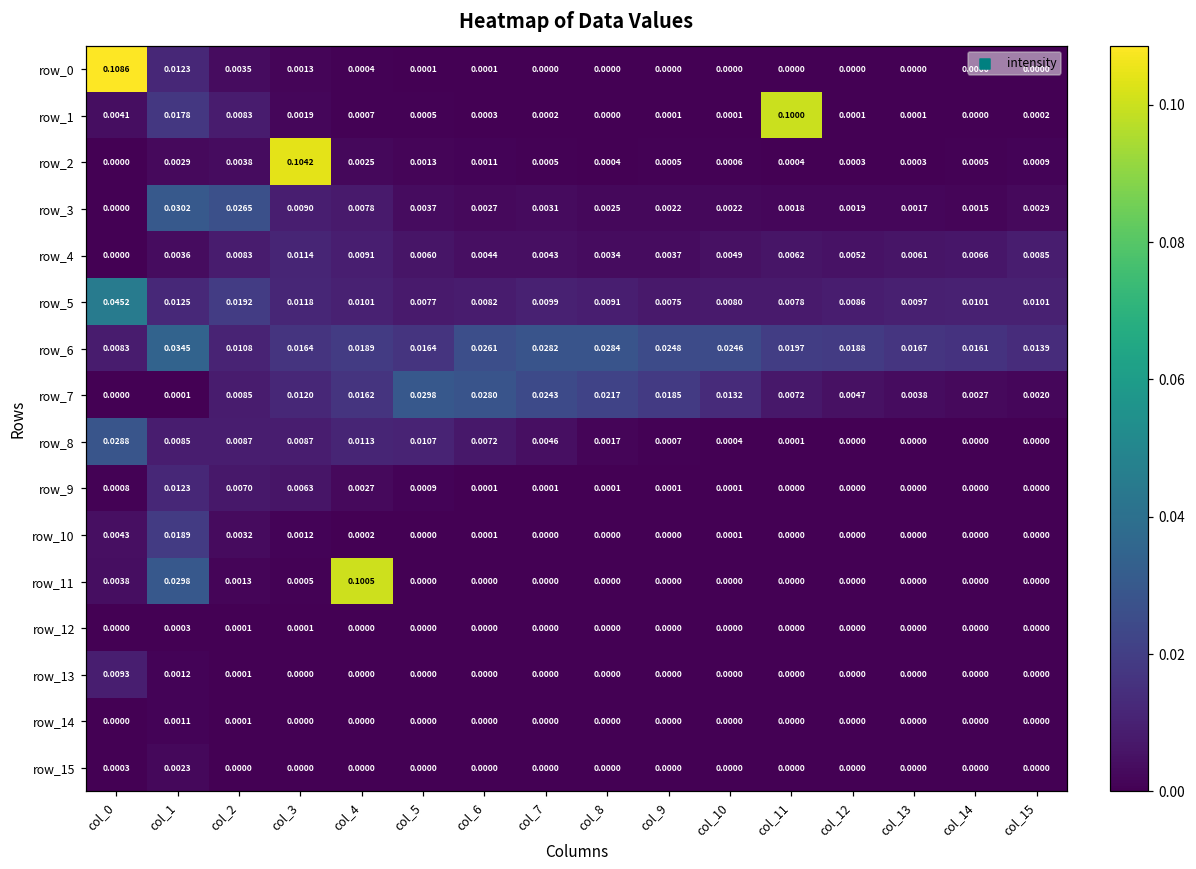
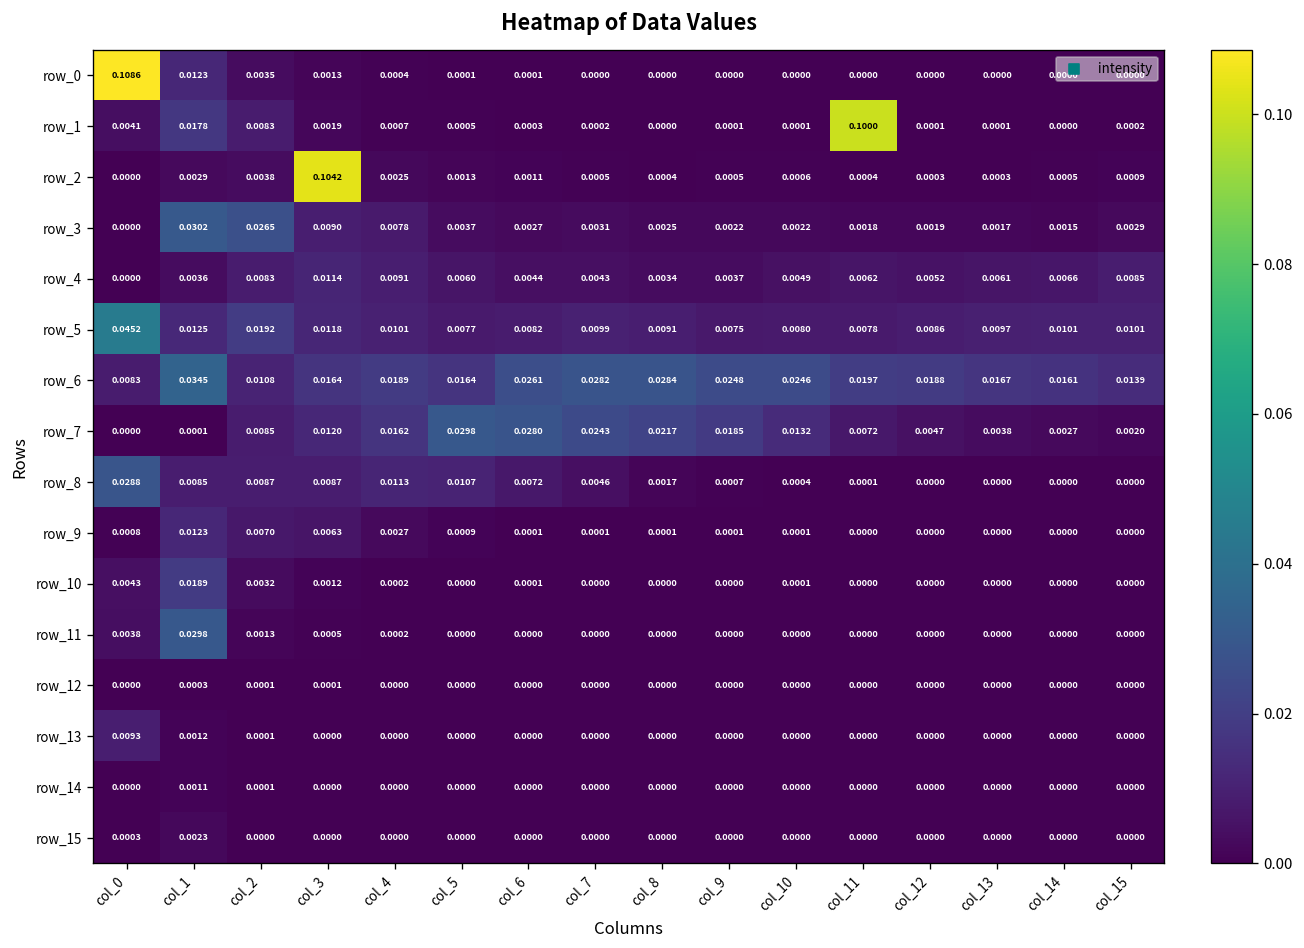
row_11, col_4: 0.1005 -> 0.0002
